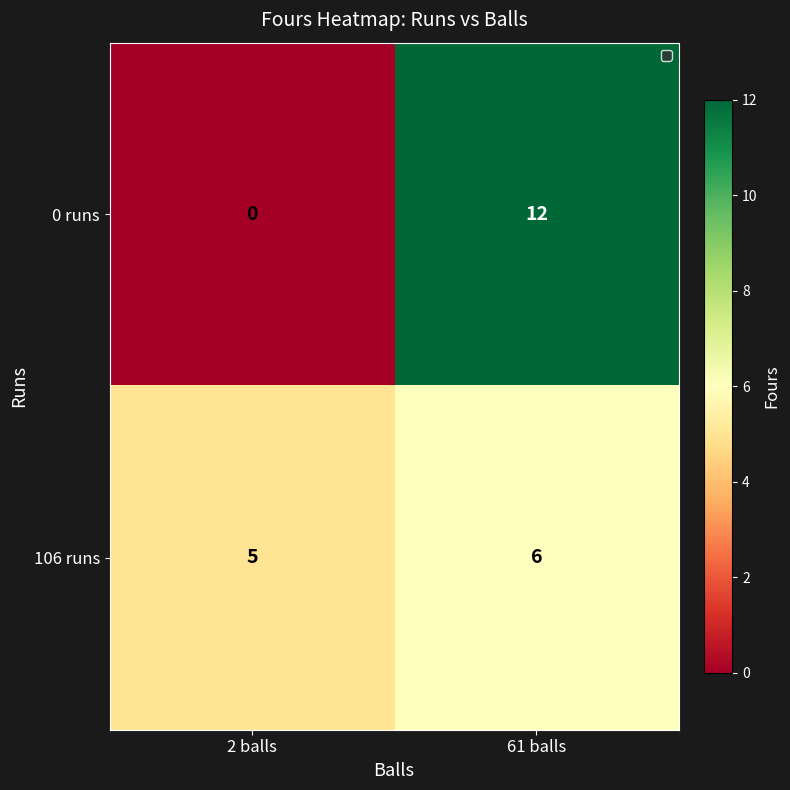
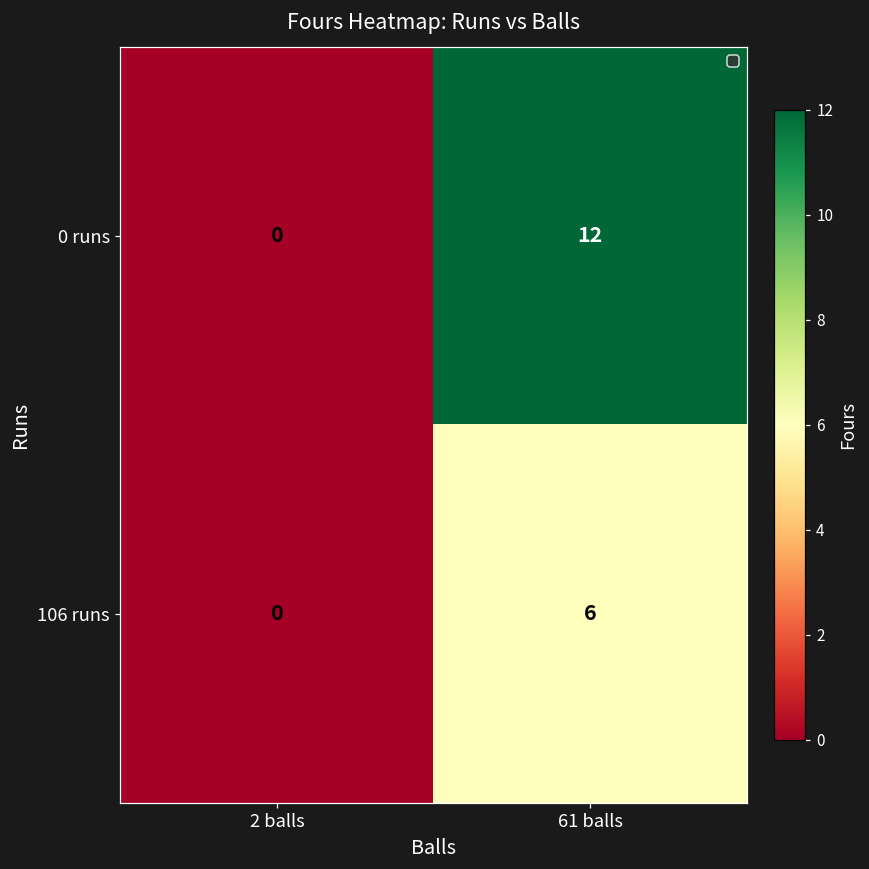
106 runs, 2 balls: 5 -> 0
